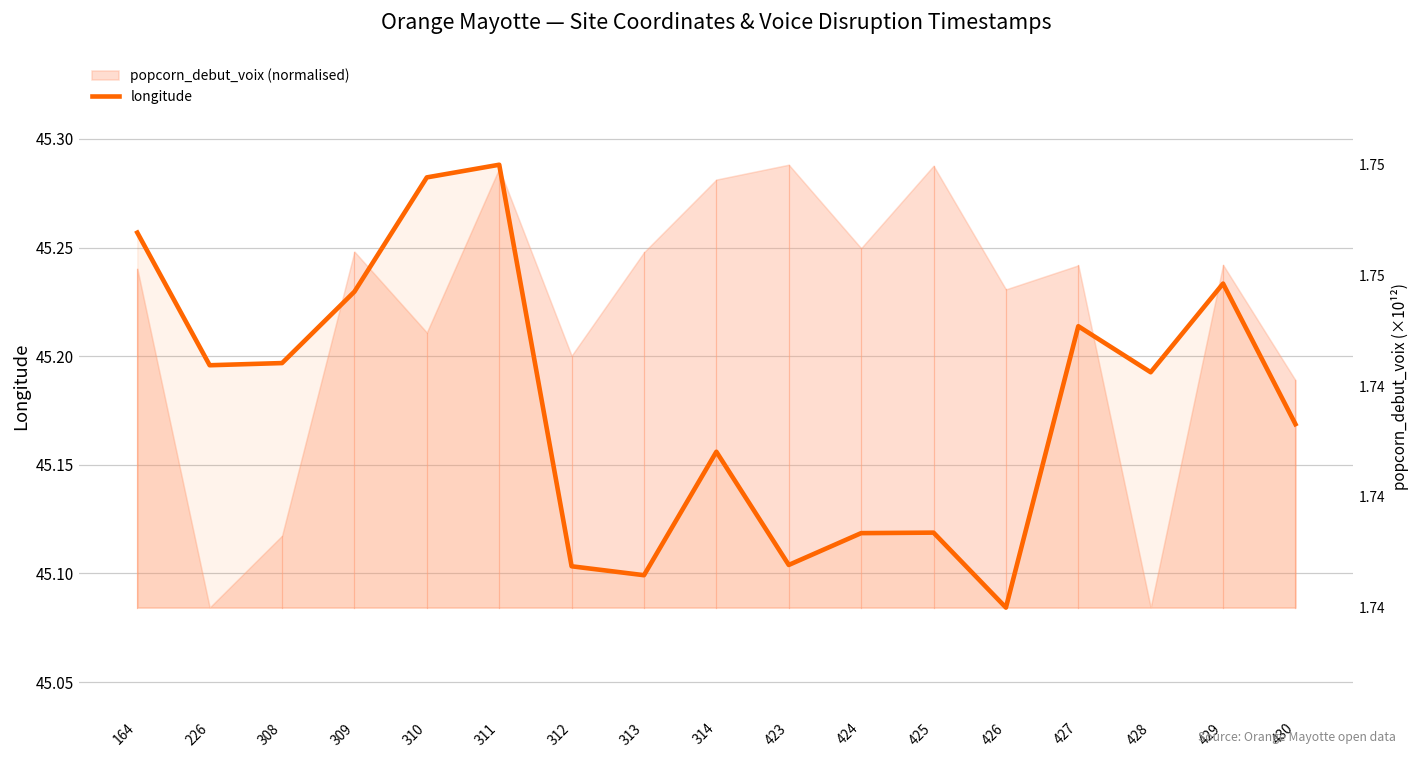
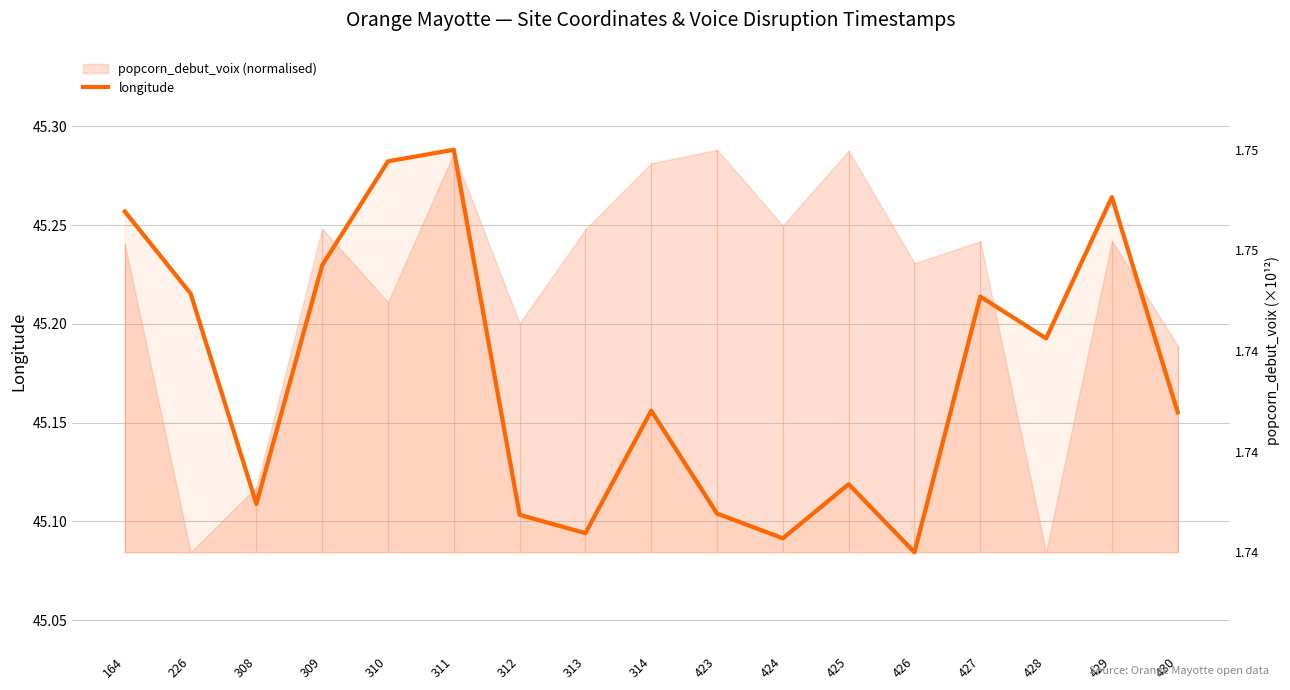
longitude, 226: 45.196 -> 45.215
longitude, 308: 45.197 -> 45.109
longitude, 313: 45.099 -> 45.094
longitude, 424: 45.119 -> 45.091
longitude, 429: 45.233 -> 45.264
longitude, 430: 45.169 -> 45.155
